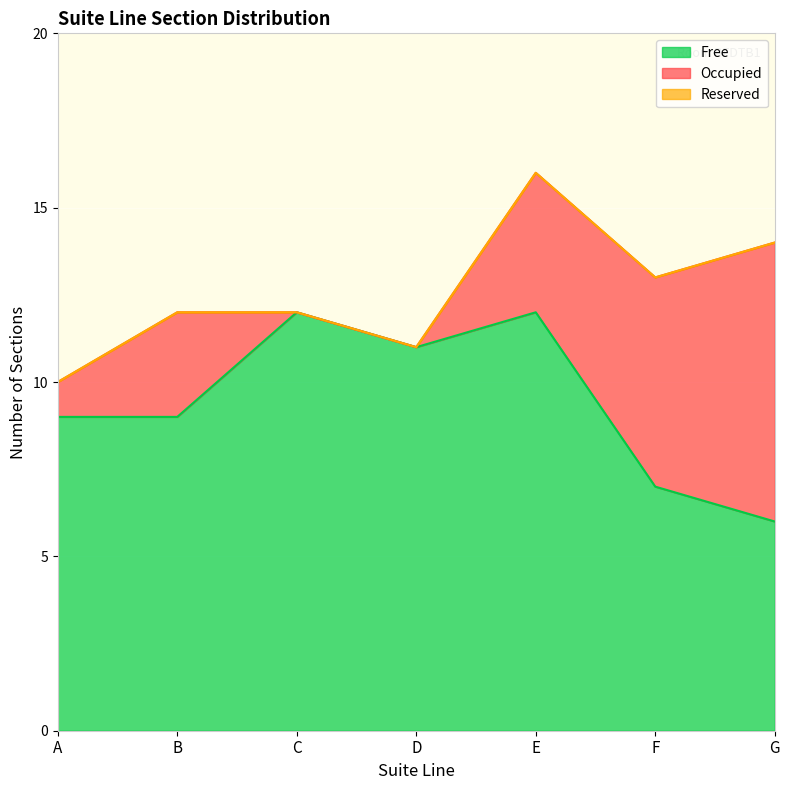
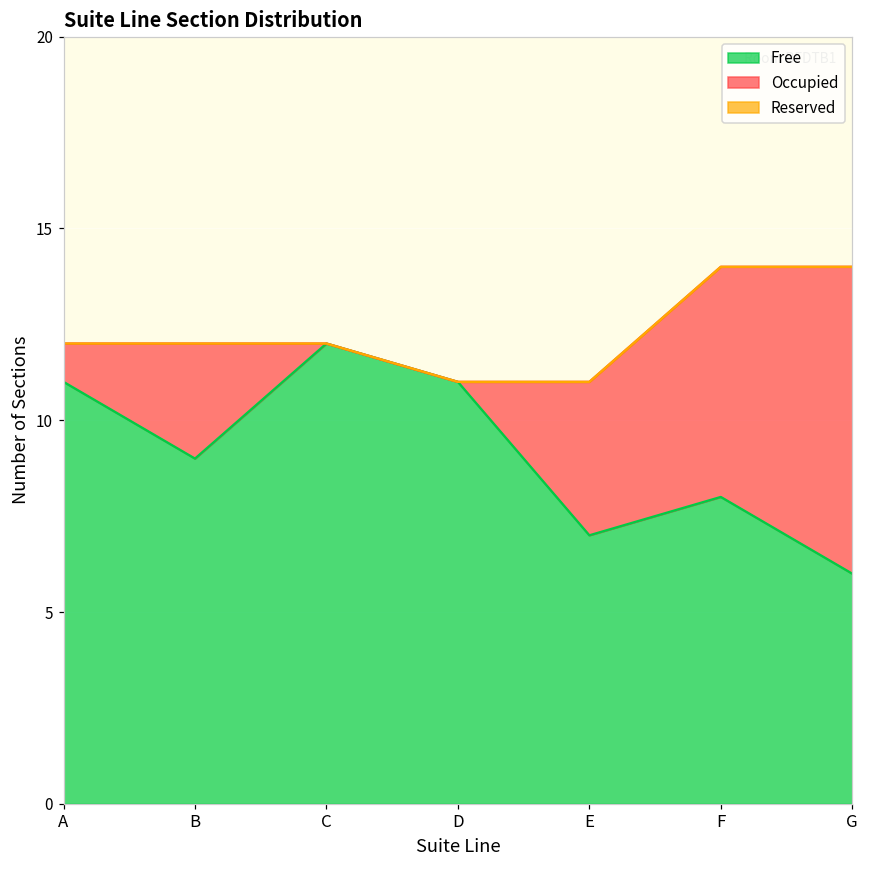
Free, A: 9 -> 11
Free, E: 12 -> 7
Free, F: 7 -> 8
